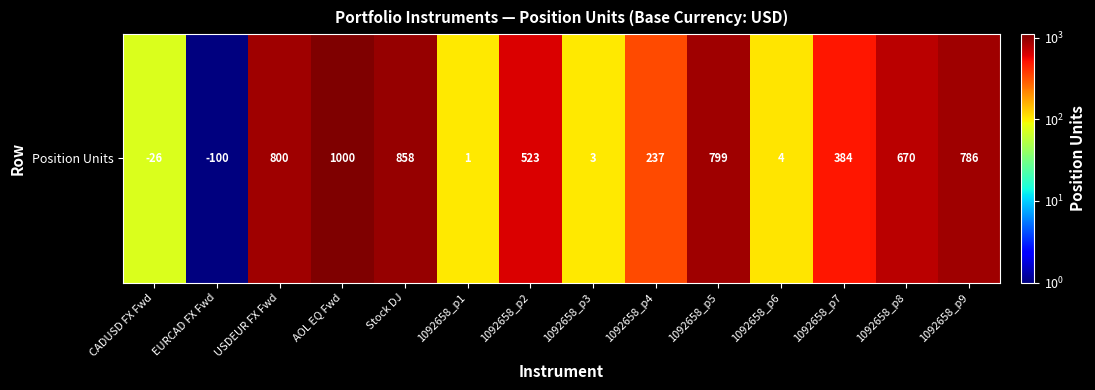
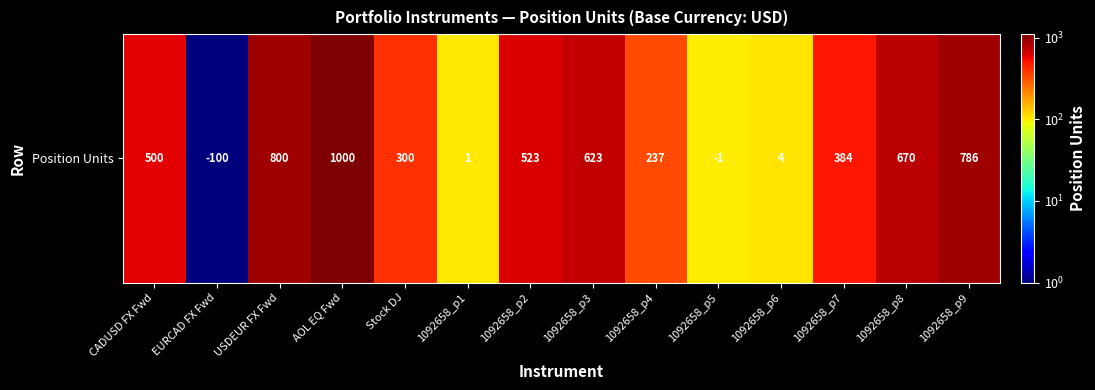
Position Units, CADUSD FX Fwd: -26 -> 500
Position Units, Stock DJ: 858 -> 300
Position Units, 1092658_p3: 3 -> 623
Position Units, 1092658_p5: 799 -> -1
